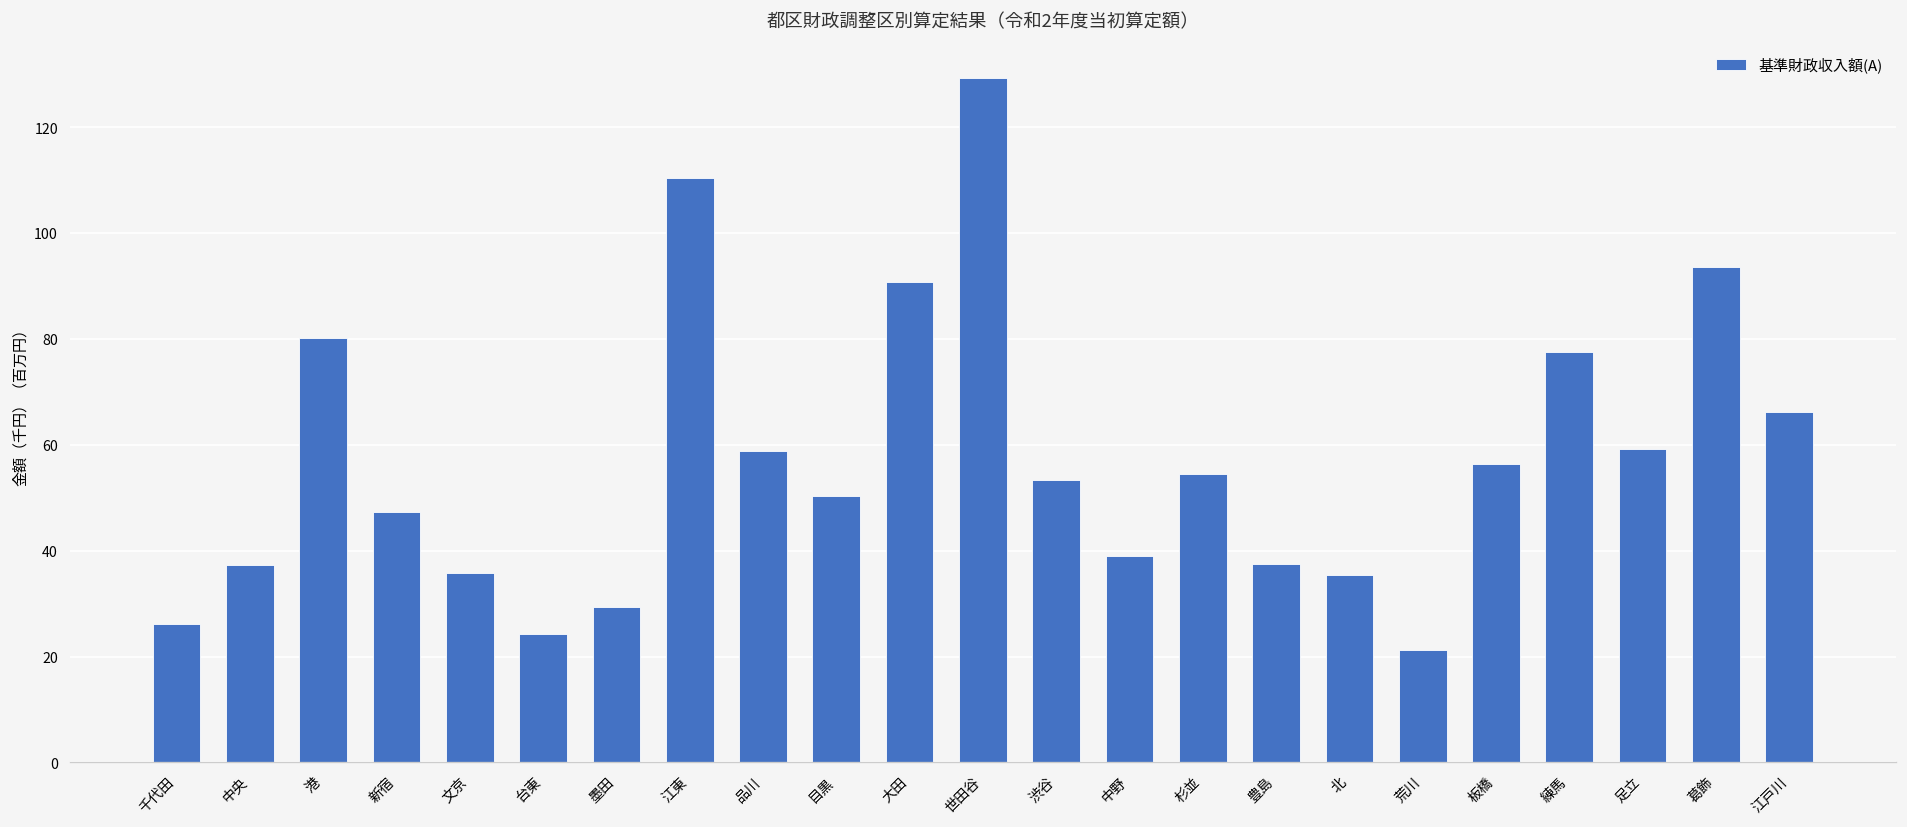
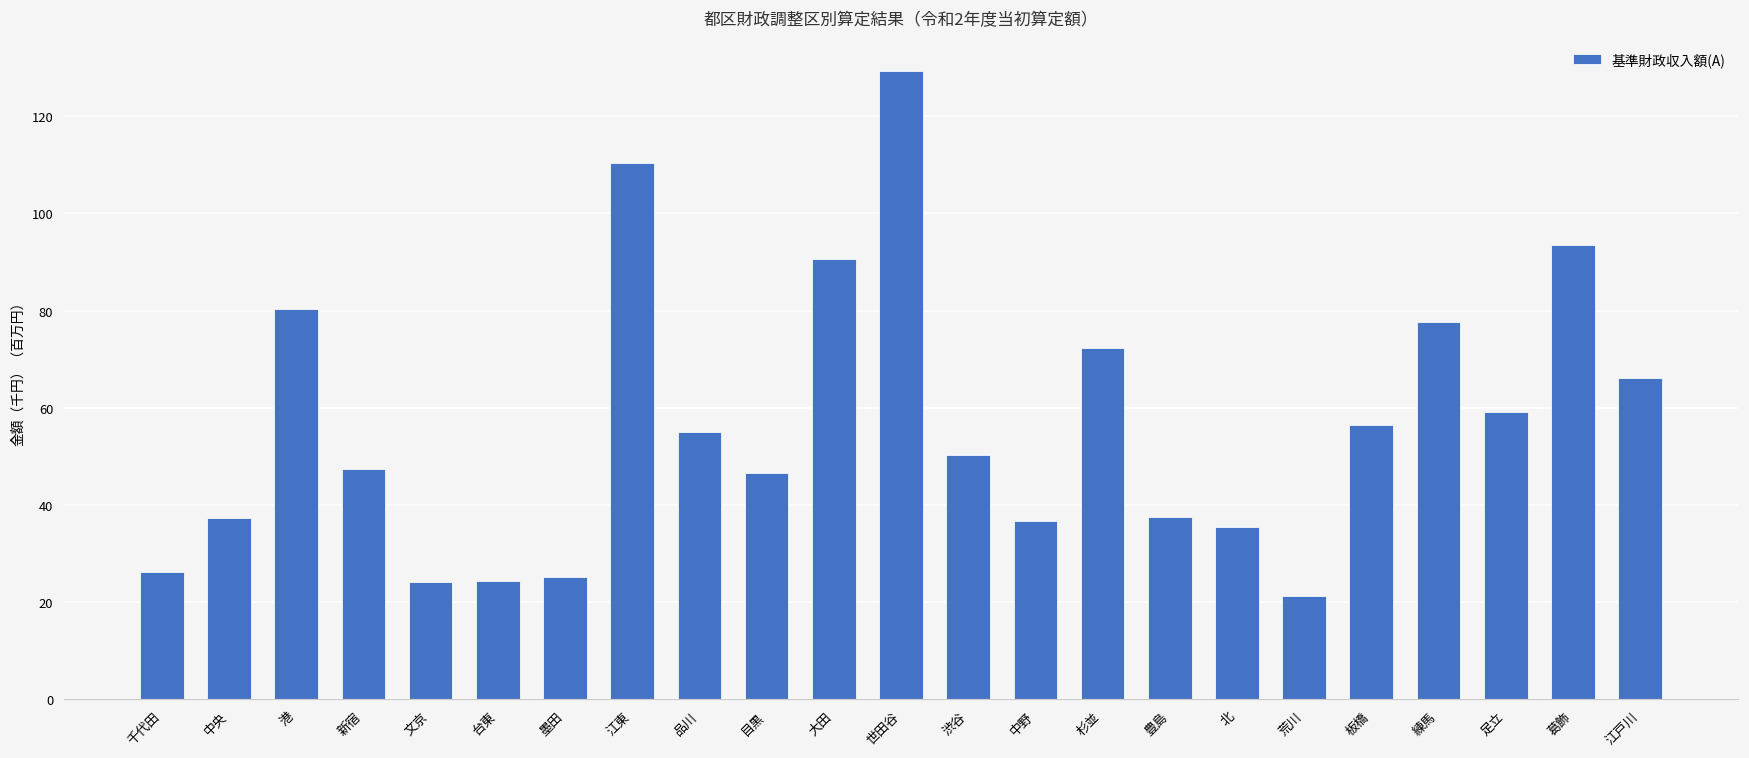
文京: 36 -> 24
墨田: 29 -> 25
品川: 59 -> 55
目黒: 50 -> 47
渋谷: 53 -> 50
中野: 39 -> 37
杉並: 54 -> 72
